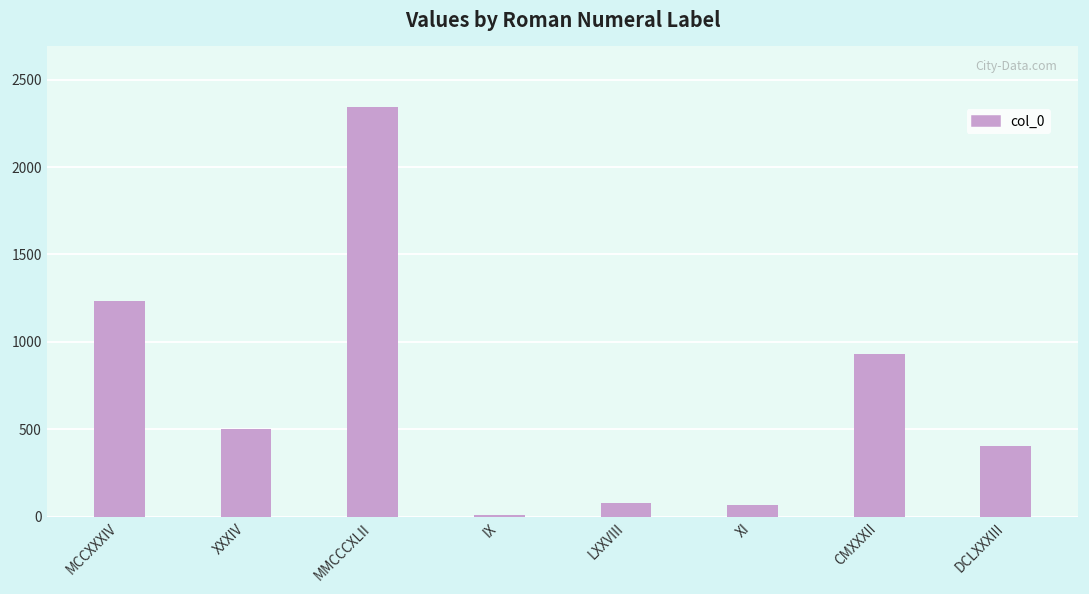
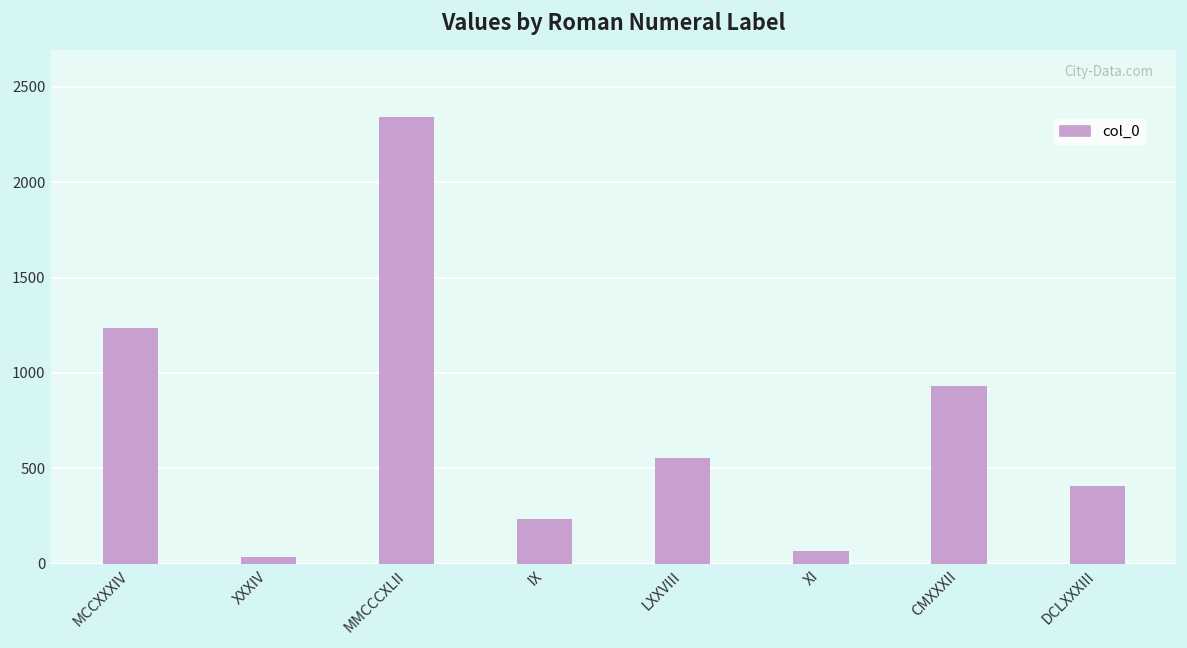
XXXIV: 500 -> 30
IX: 10 -> 230
LXXVIII: 80 -> 560
